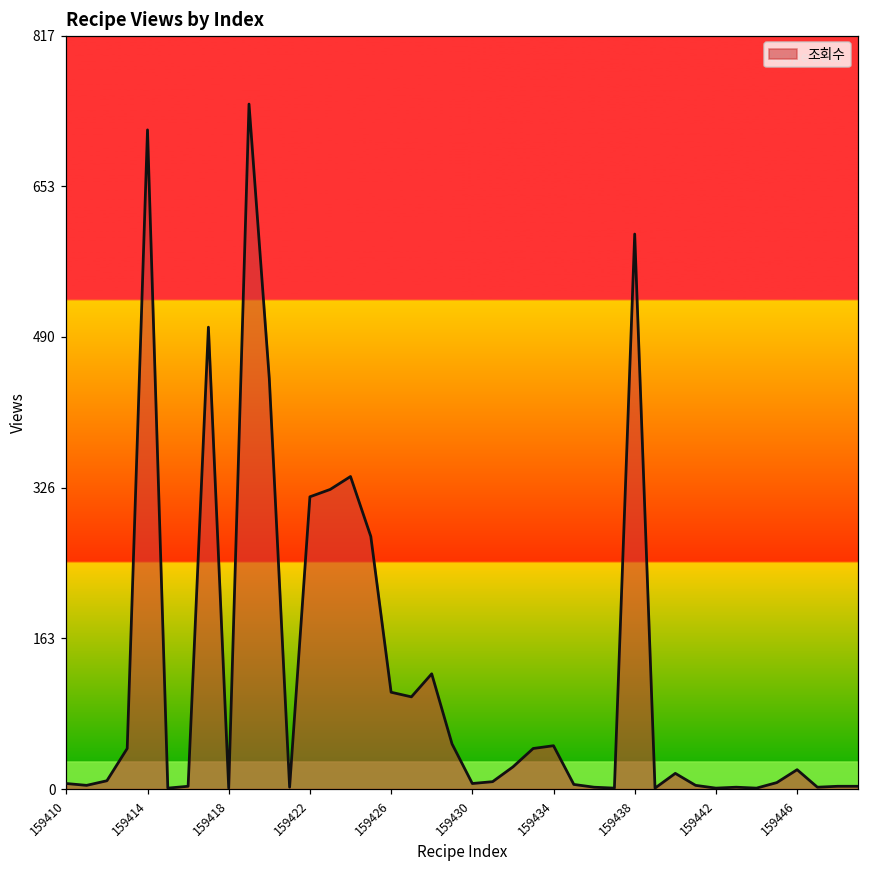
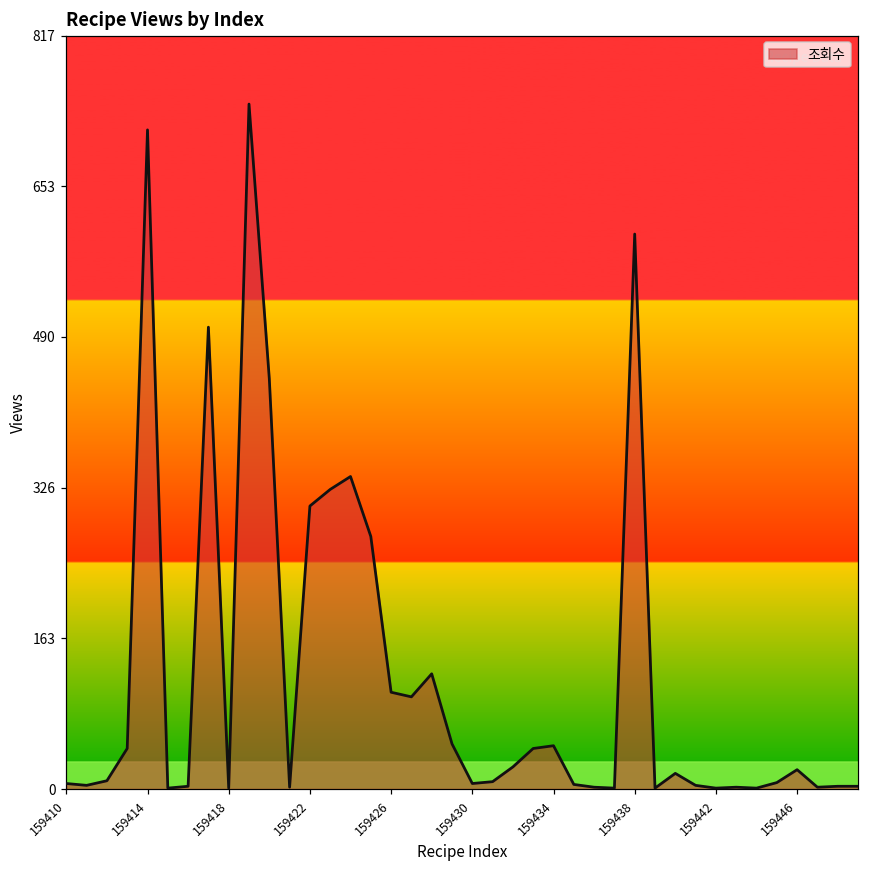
159422: 320 -> 310
